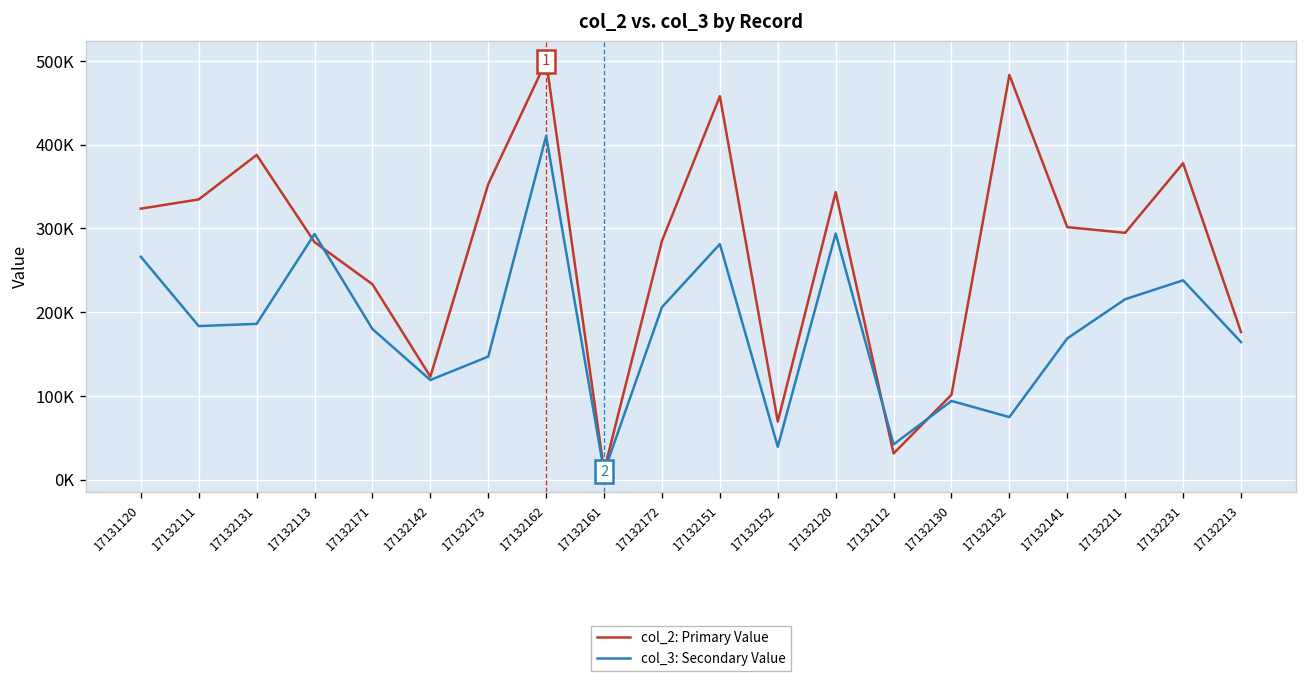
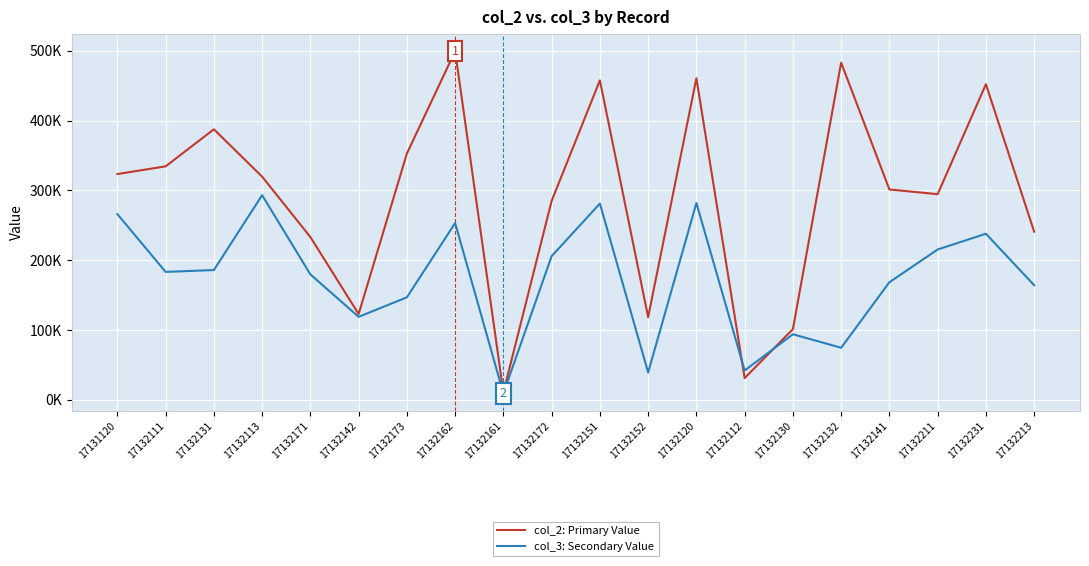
col_2: Primary Value, 17132113: 280000 -> 320000
col_3: Secondary Value, 17132162: 410000 -> 250000
col_2: Primary Value, 17132152: 70000 -> 120000
col_2: Primary Value, 17132120: 340000 -> 460000
col_3: Secondary Value, 17132120: 290000 -> 280000
col_2: Primary Value, 17132231: 380000 -> 450000
col_2: Primary Value, 17132213: 180000 -> 240000
